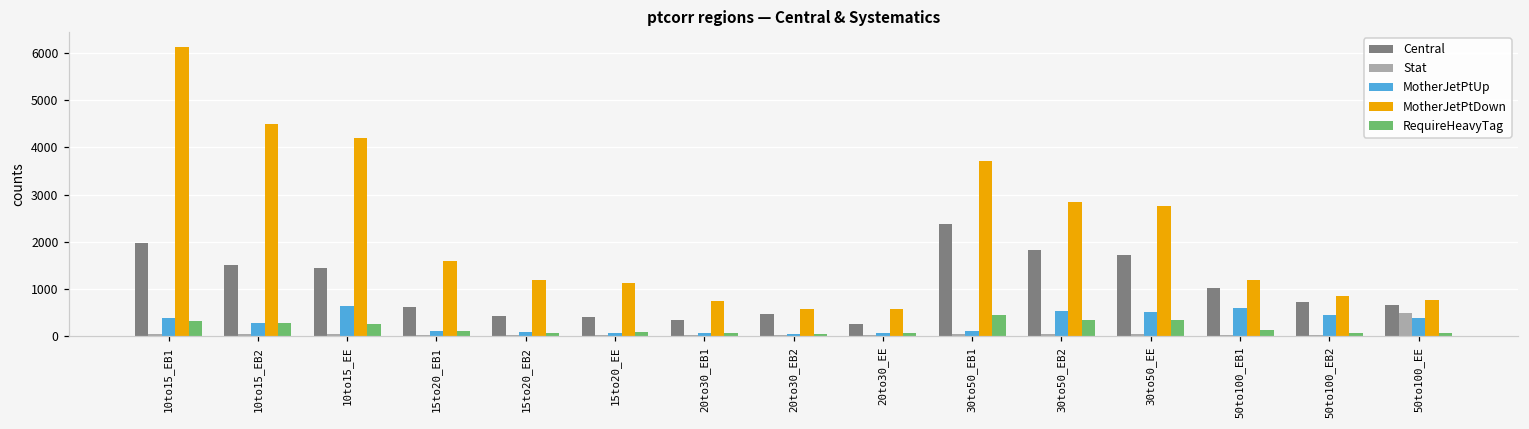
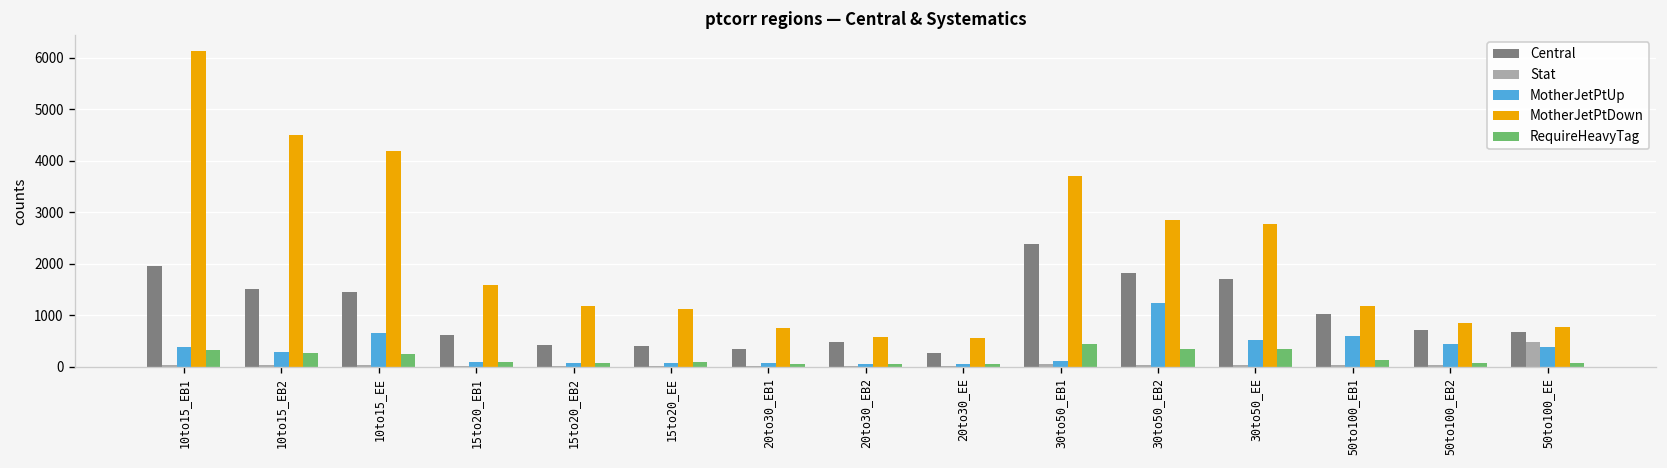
MotherJetPtUp, 30to50_EB2: 500 -> 1200
